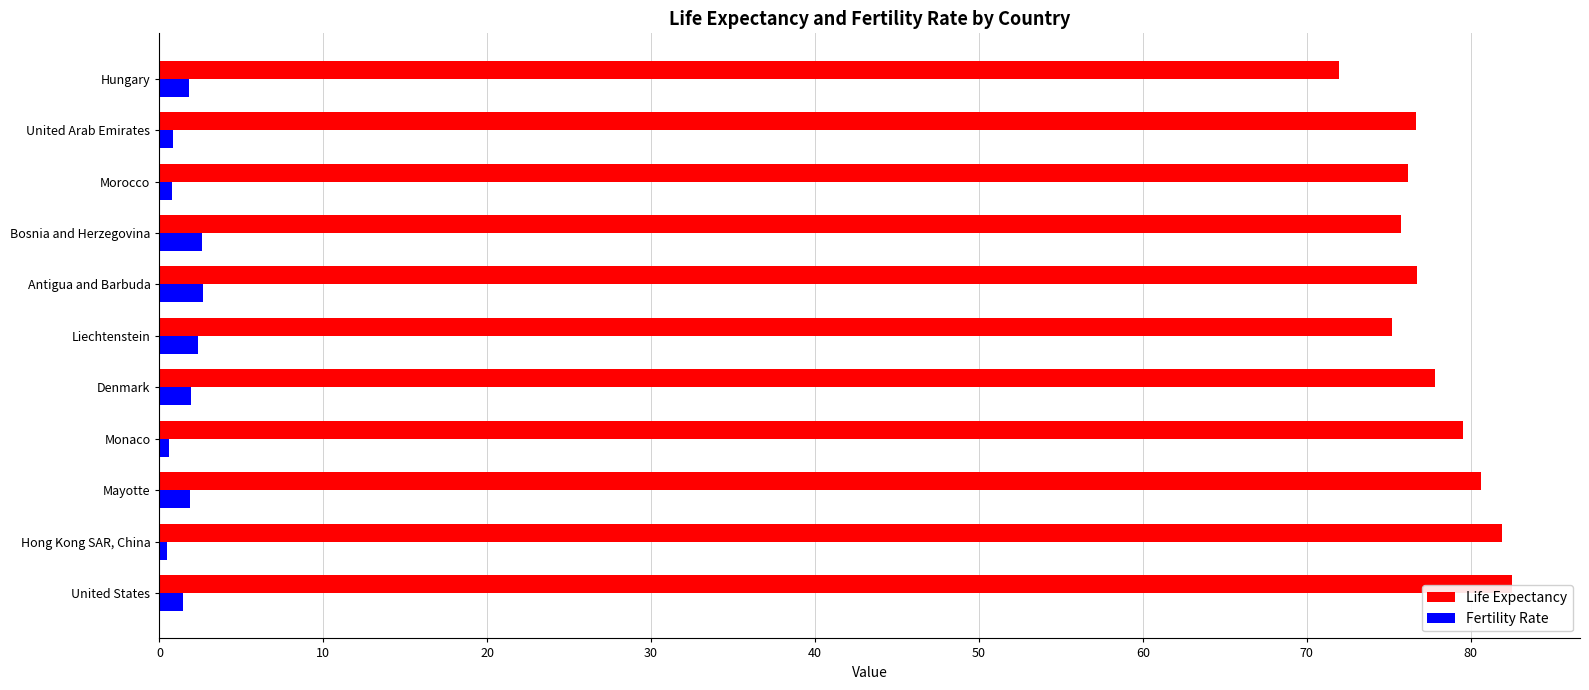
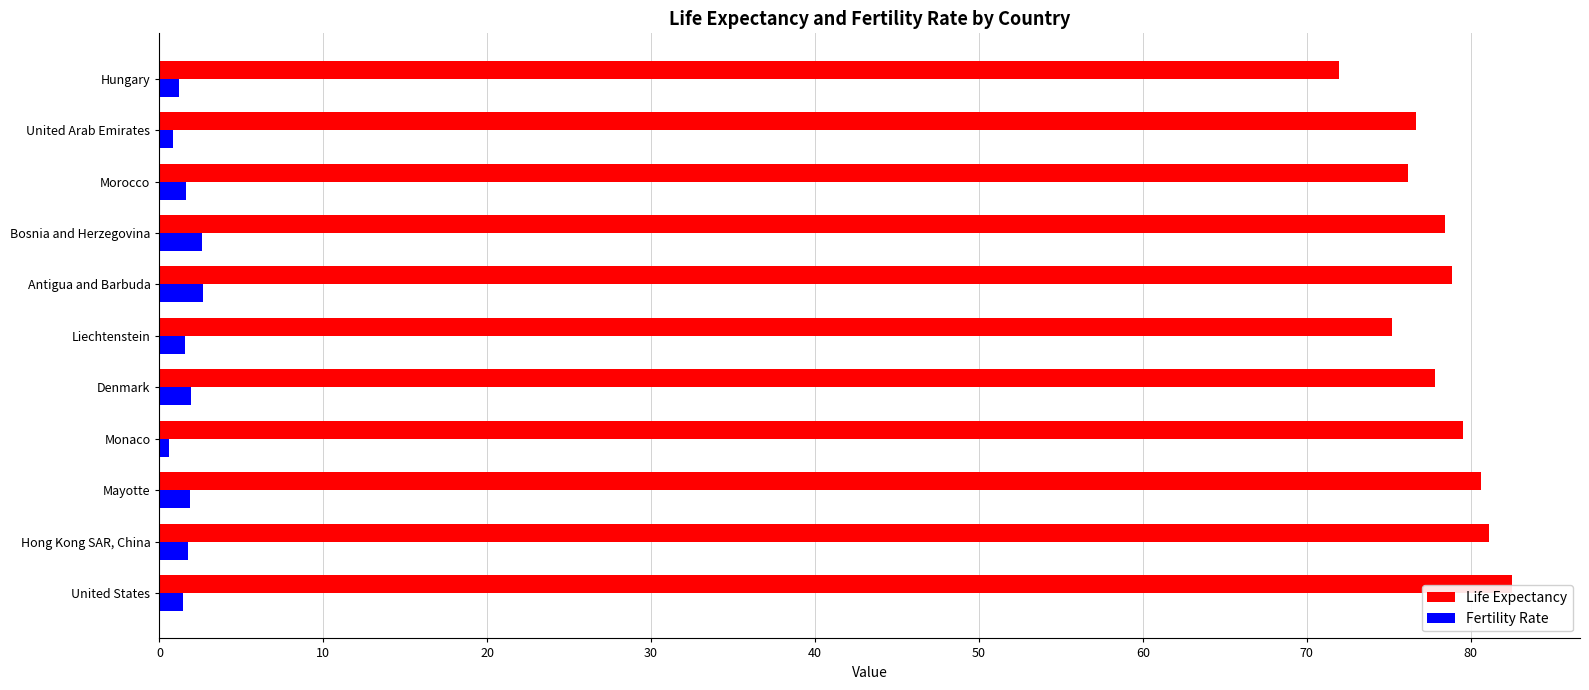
Fertility Rate, Hungary: 1.8 -> 1.2
Fertility Rate, Morocco: 0.8 -> 1.6
Life Expectancy, Bosnia and Herzegovina: 75.7 -> 78.4
Life Expectancy, Antigua and Barbuda: 76.7 -> 78.9
Fertility Rate, Liechtenstein: 2.4 -> 1.6
Life Expectancy, Hong Kong SAR, China: 81.9 -> 81.1
Fertility Rate, Hong Kong SAR, China: 0.5 -> 1.7
